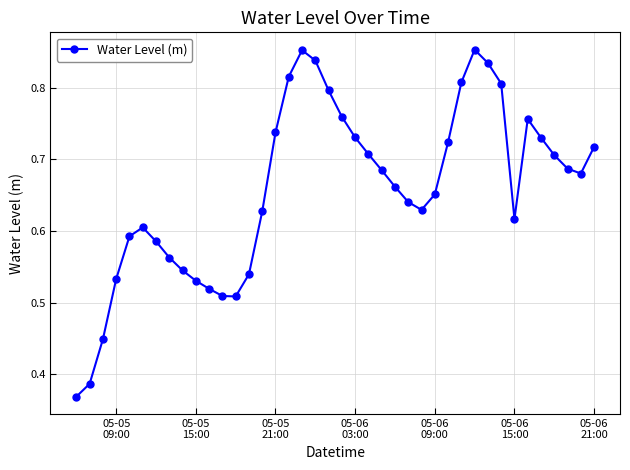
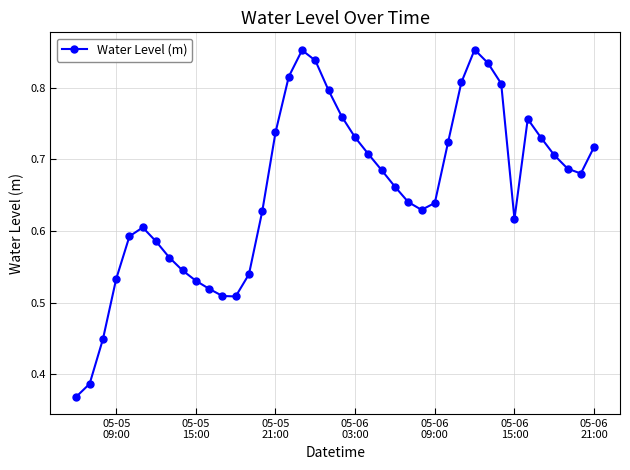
05-06 09:00: 0.65 -> 0.64
